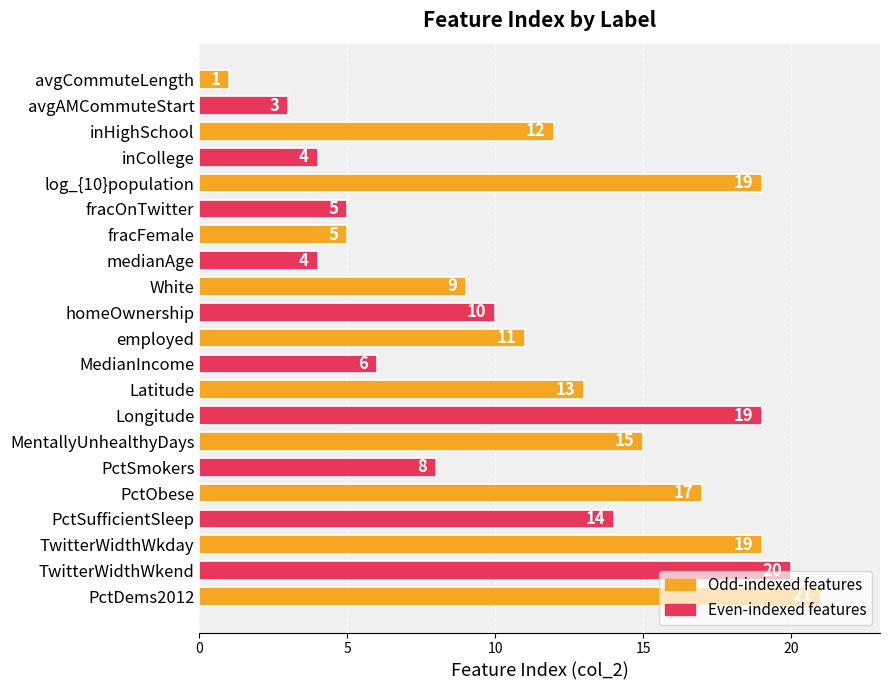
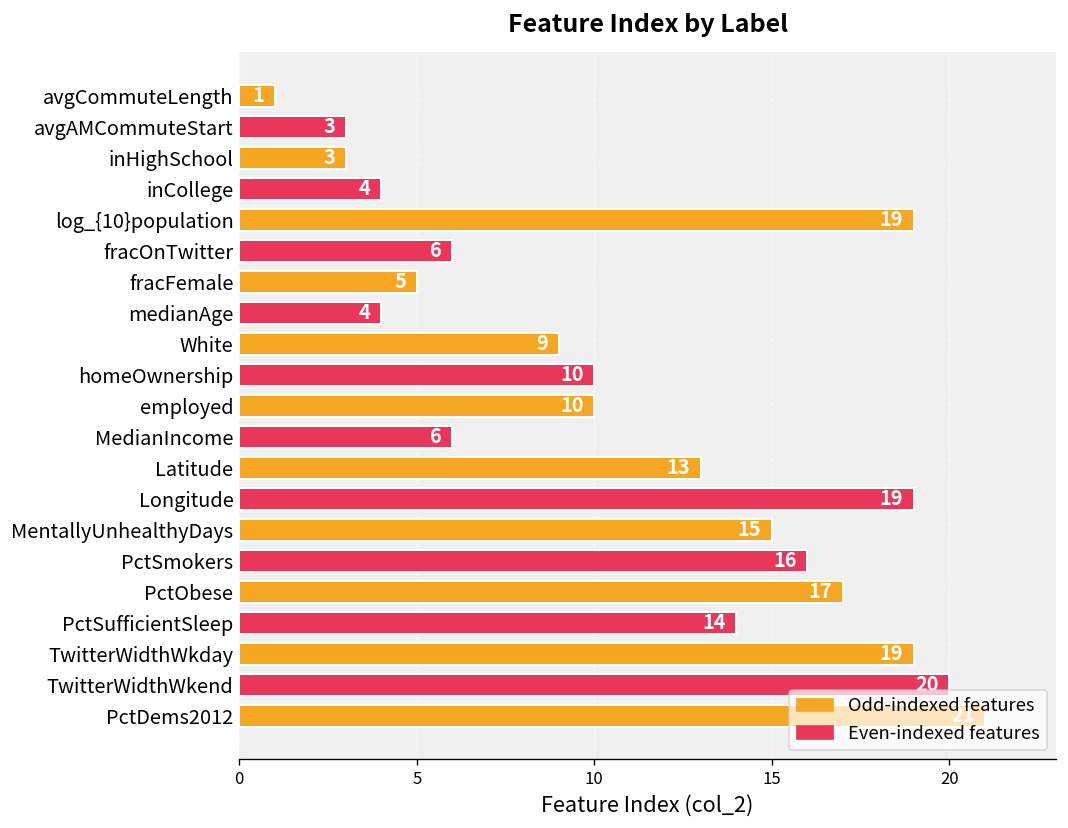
inHighSchool: 12 -> 3
fracOnTwitter: 5 -> 6
employed: 11 -> 10
PctSmokers: 8 -> 16
